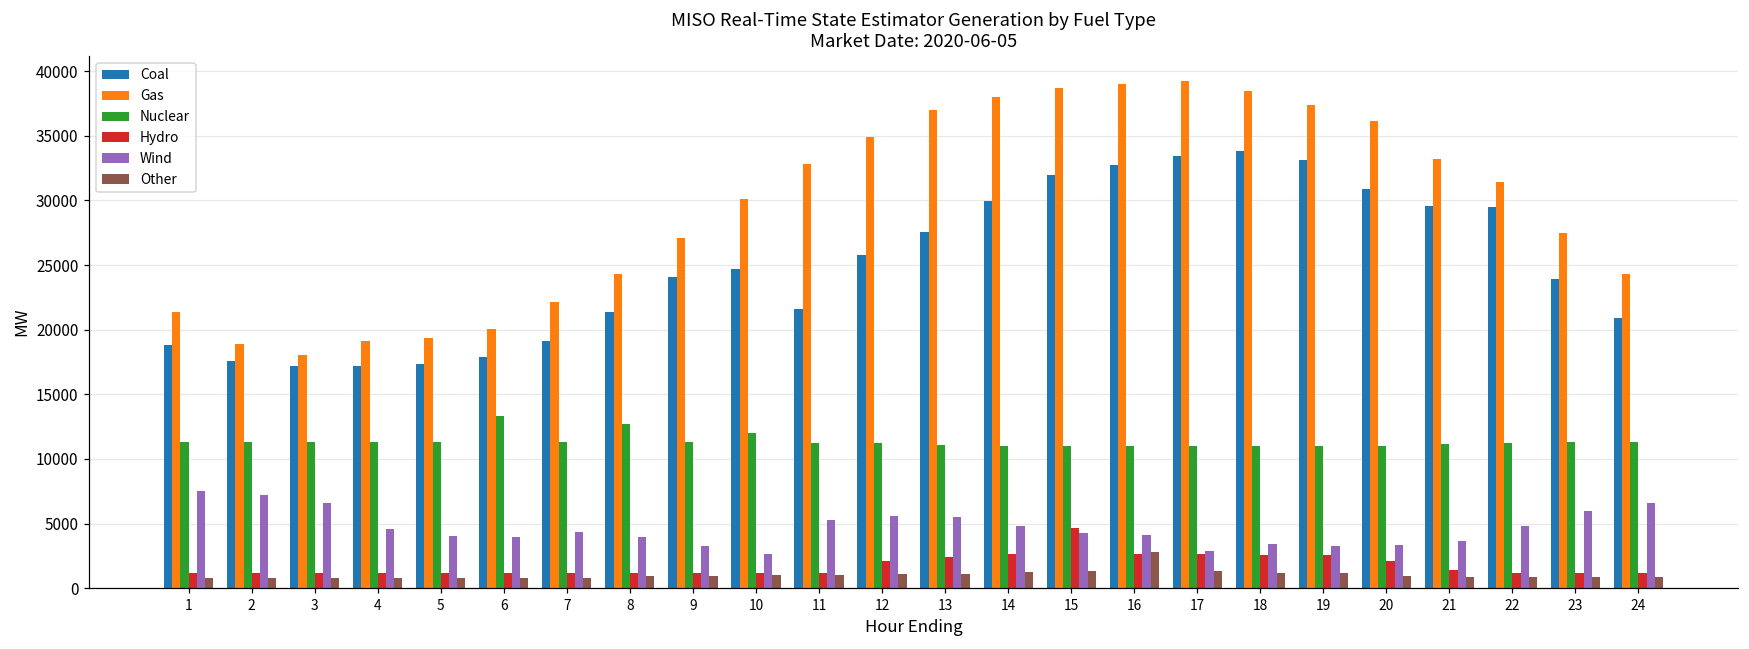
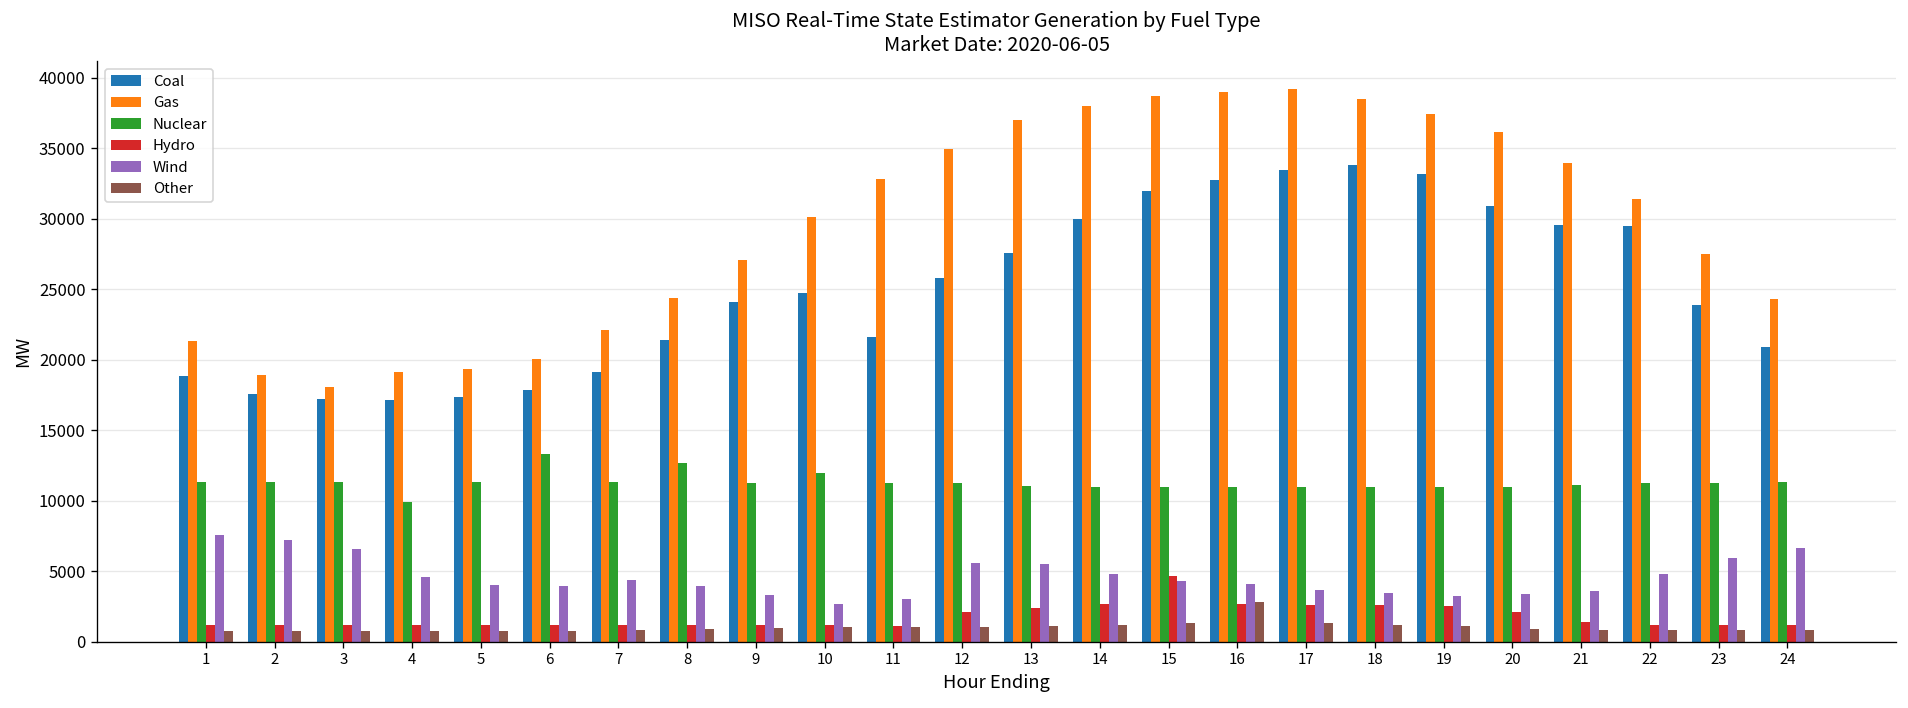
Nuclear, 4: 11300 -> 9900
Wind, 11: 5300 -> 3100
Wind, 17: 2900 -> 3700
Gas, 21: 33200 -> 34000
